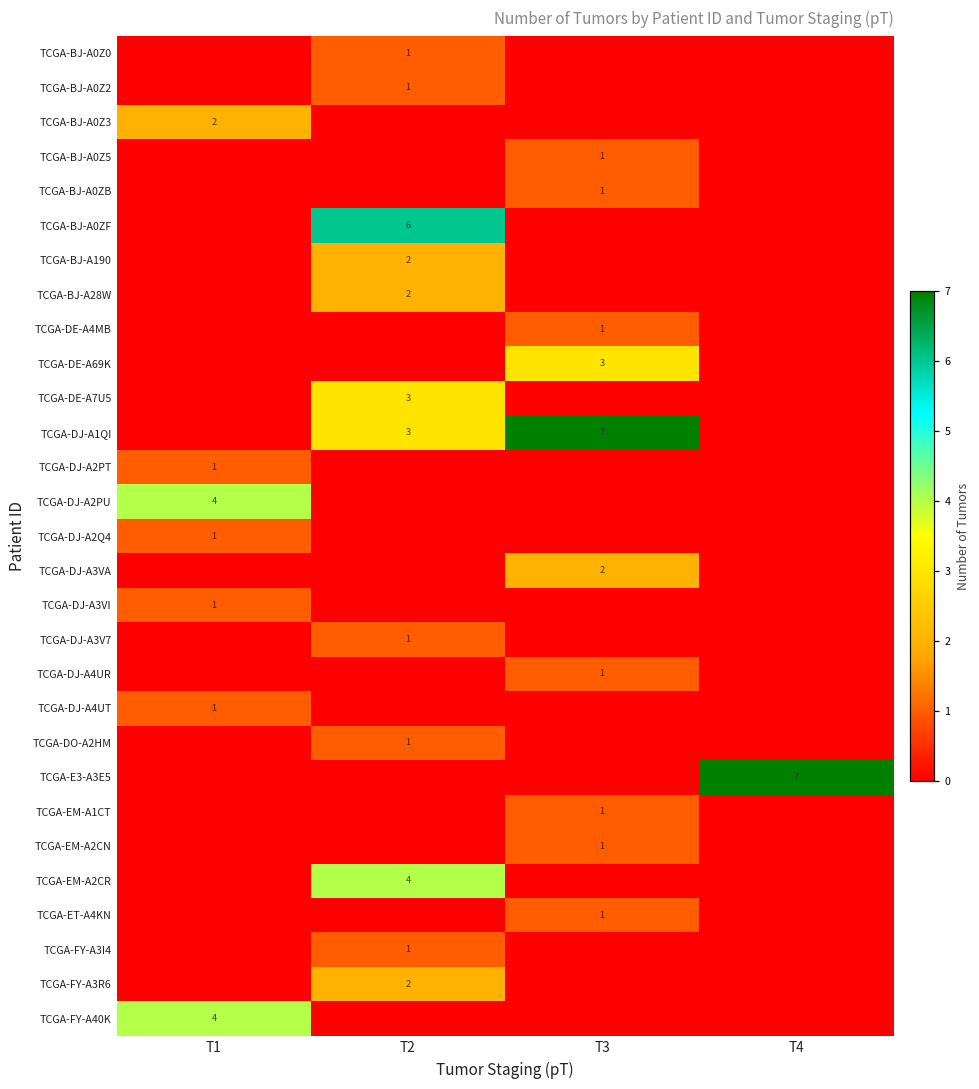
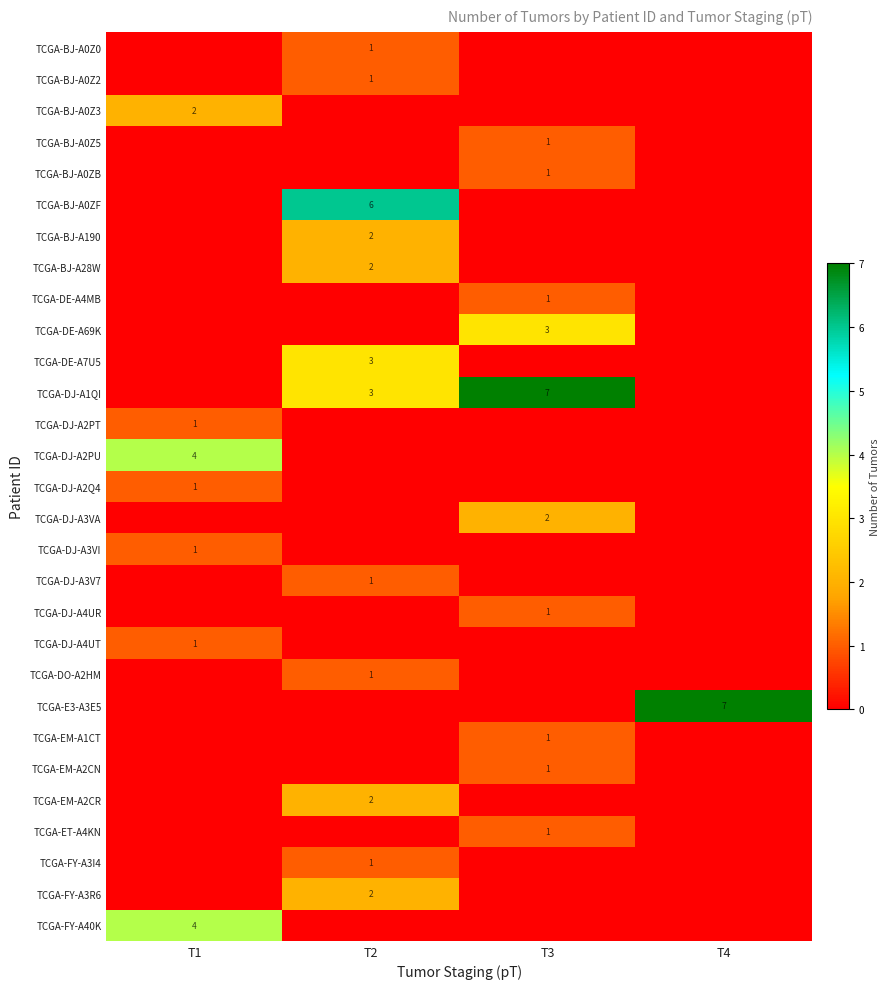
TCGA-EM-A2CR, T2: 4 -> 2
